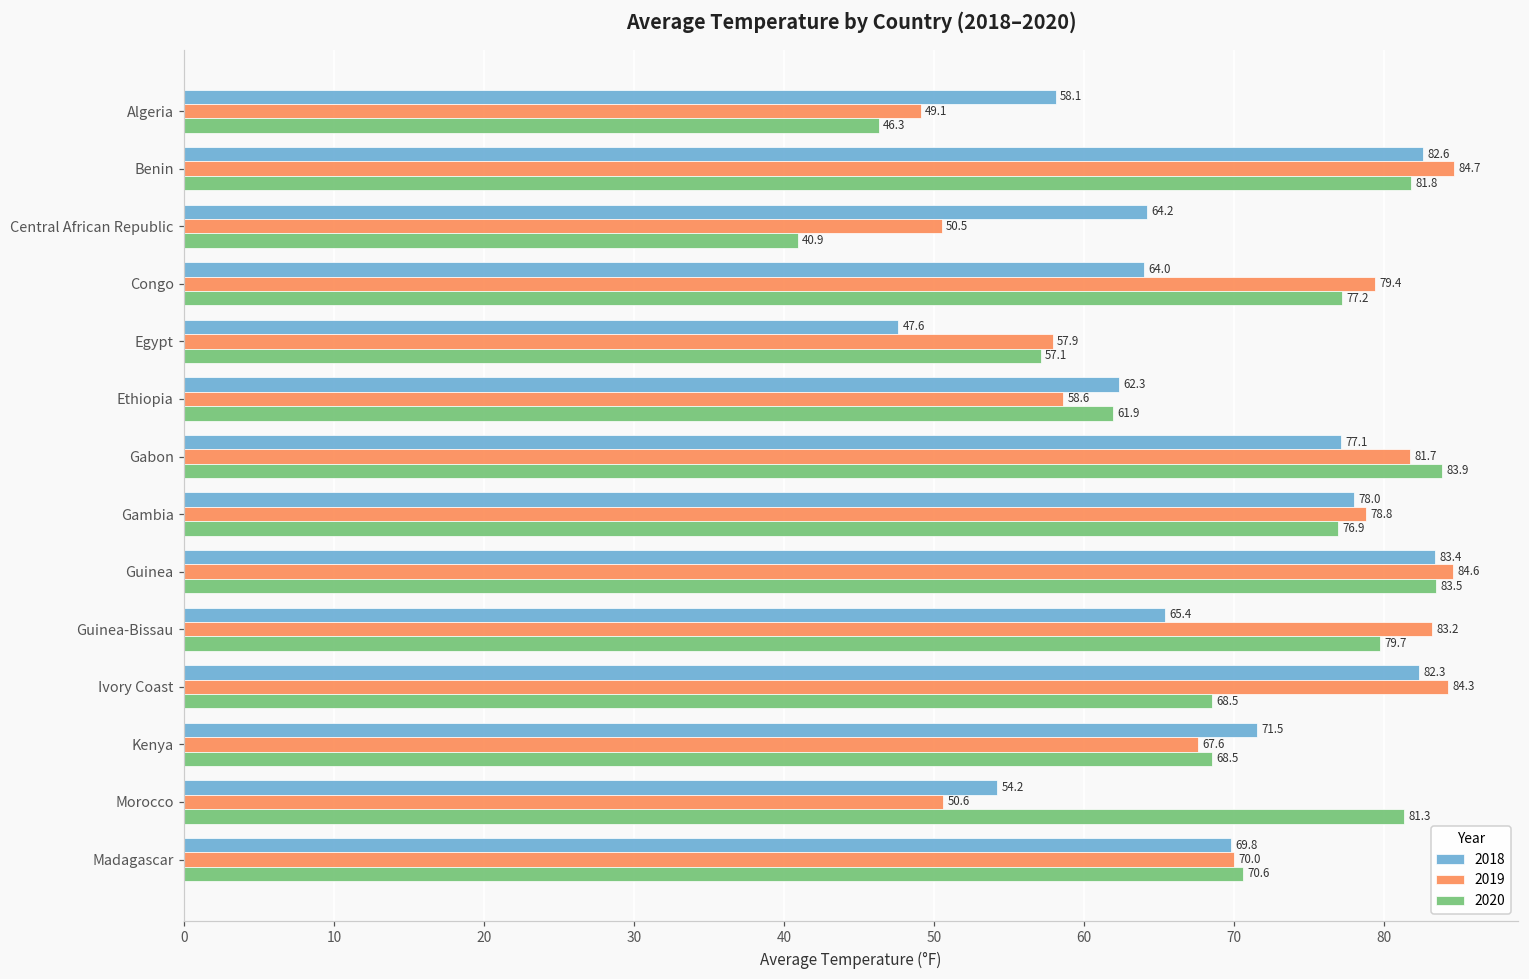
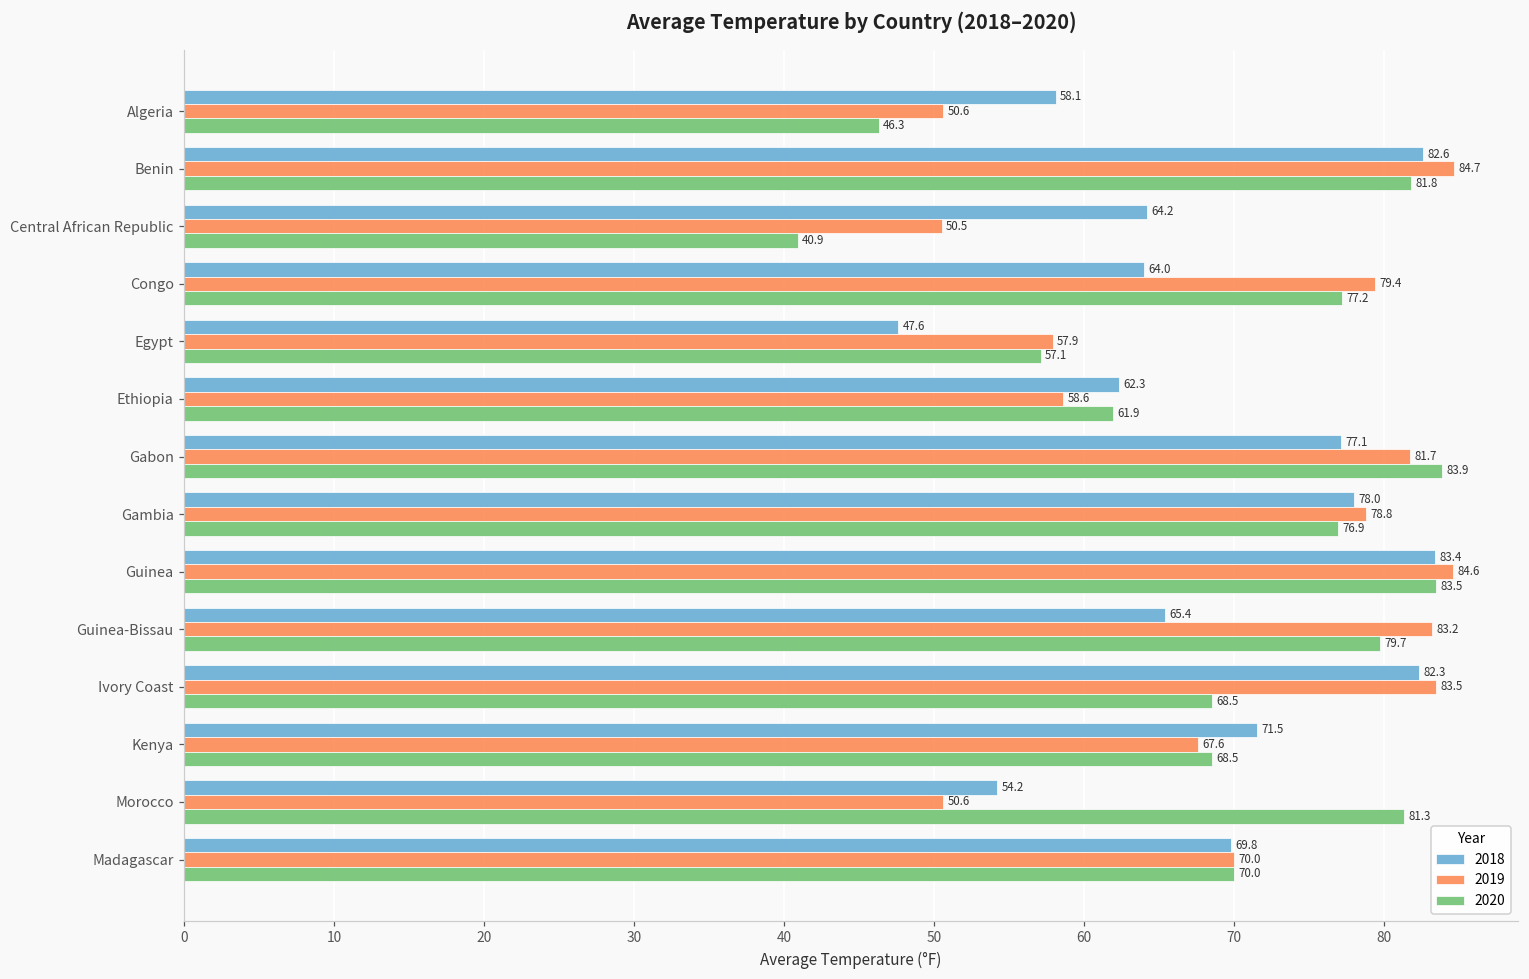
2019, Algeria: 49.1 -> 50.6
2019, Ivory Coast: 84.3 -> 83.5
2020, Madagascar: 70.6 -> 70.0
